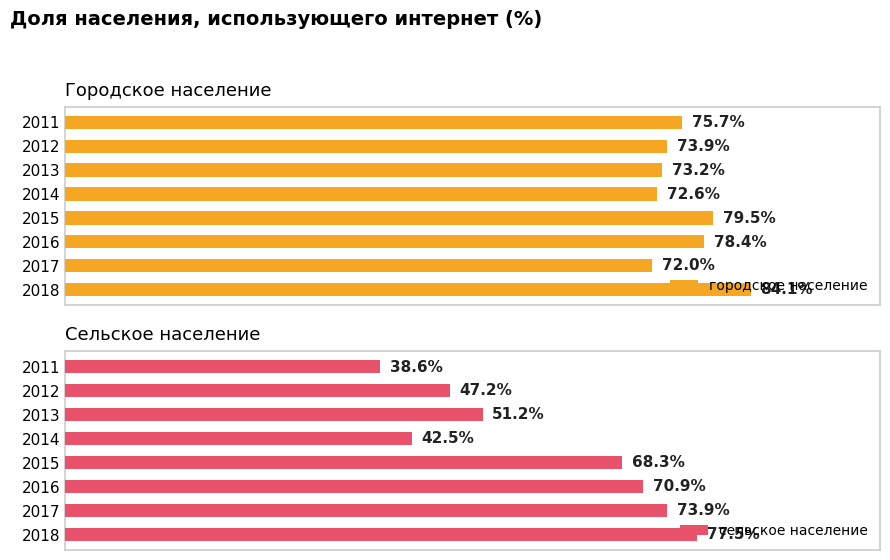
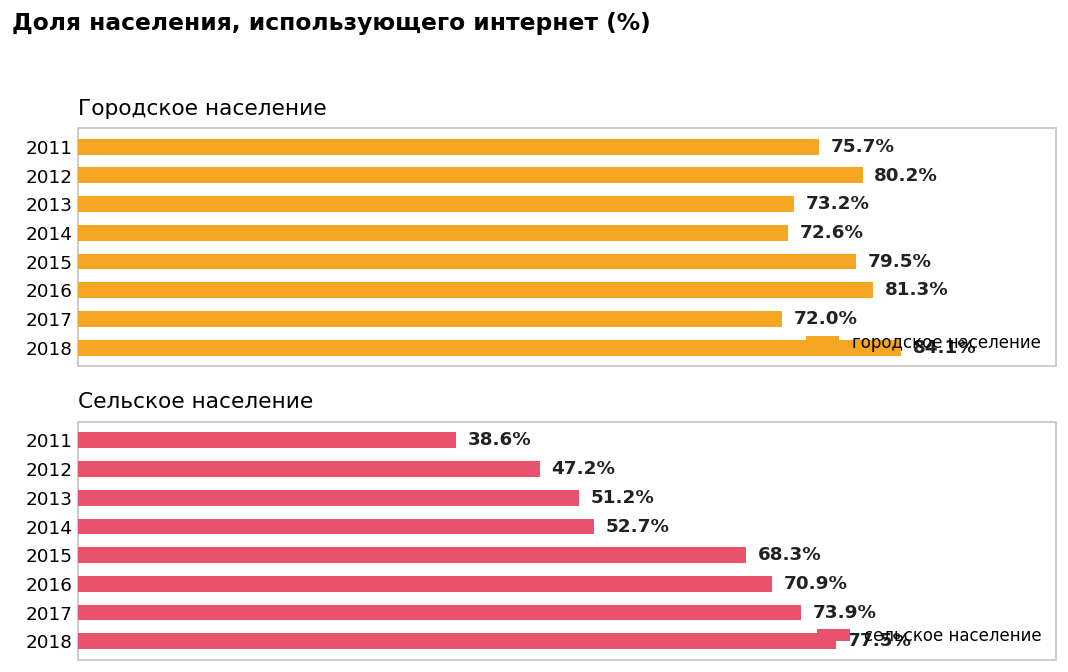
Городское население, 2012: 73.9% -> 80.2%
Городское население, 2016: 78.4% -> 81.3%
Сельское население, 2014: 42.5% -> 52.7%
